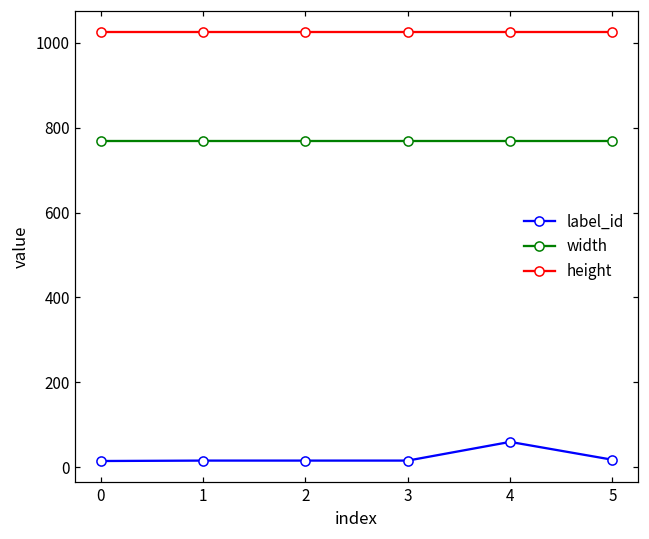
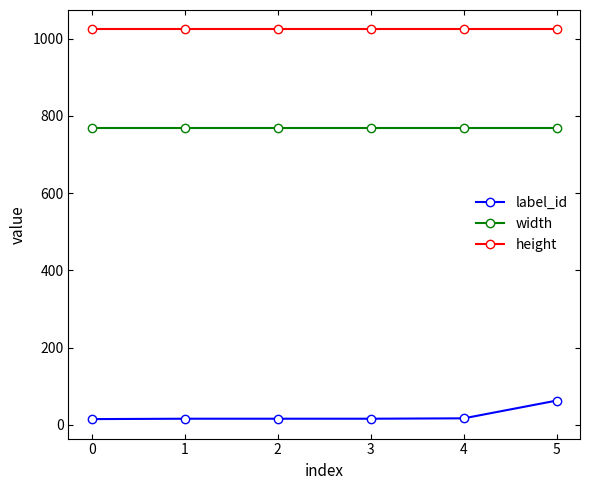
label_id, 4: 60 -> 20
label_id, 5: 20 -> 60
